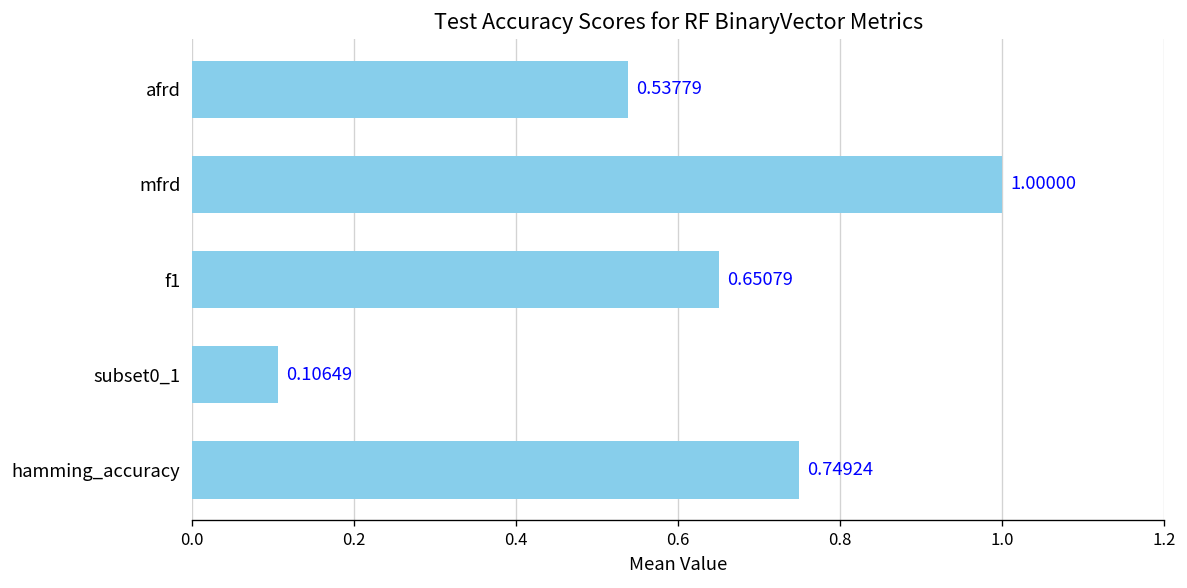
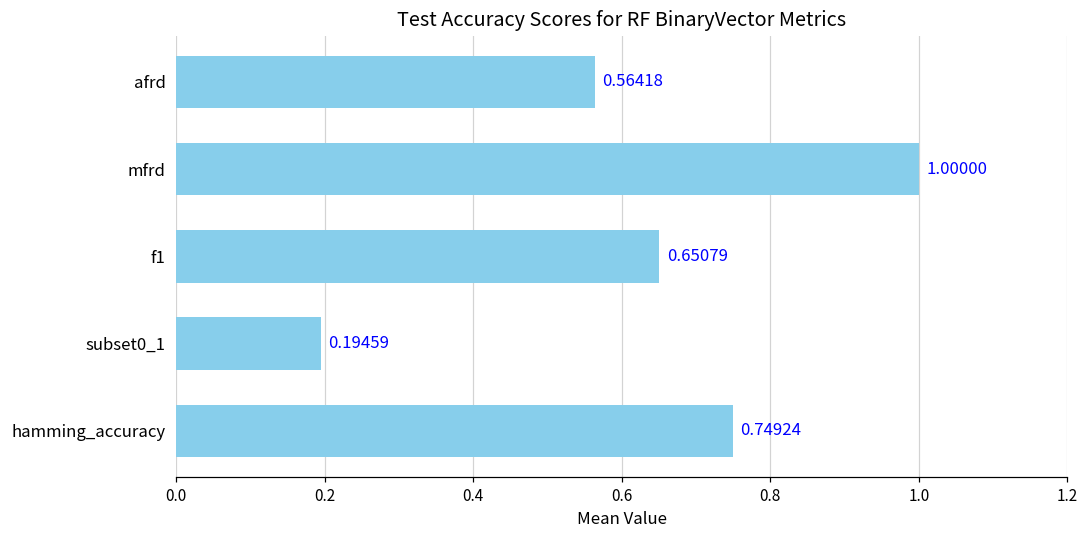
afrd: 0.53779 -> 0.56418
subset0_1: 0.10649 -> 0.19459
